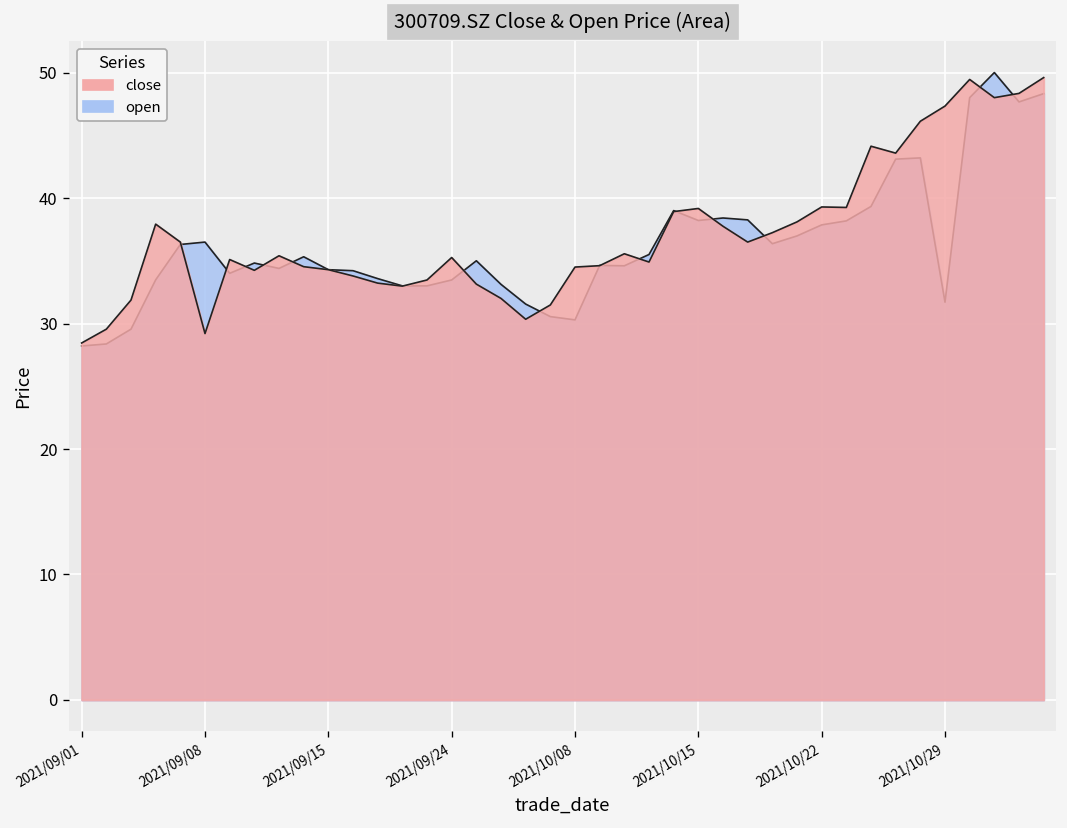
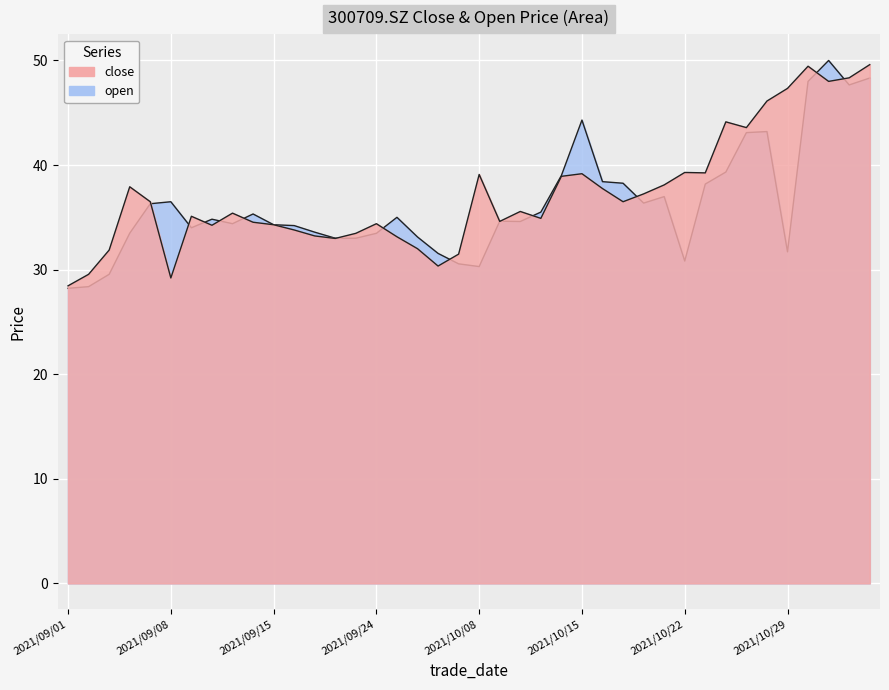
close, 2021/09/24: 35.3 -> 34.4
close, 2021/10/08: 34.5 -> 39.1
open, 2021/10/15: 38.2 -> 44.3
open, 2021/10/22: 37.9 -> 30.8
